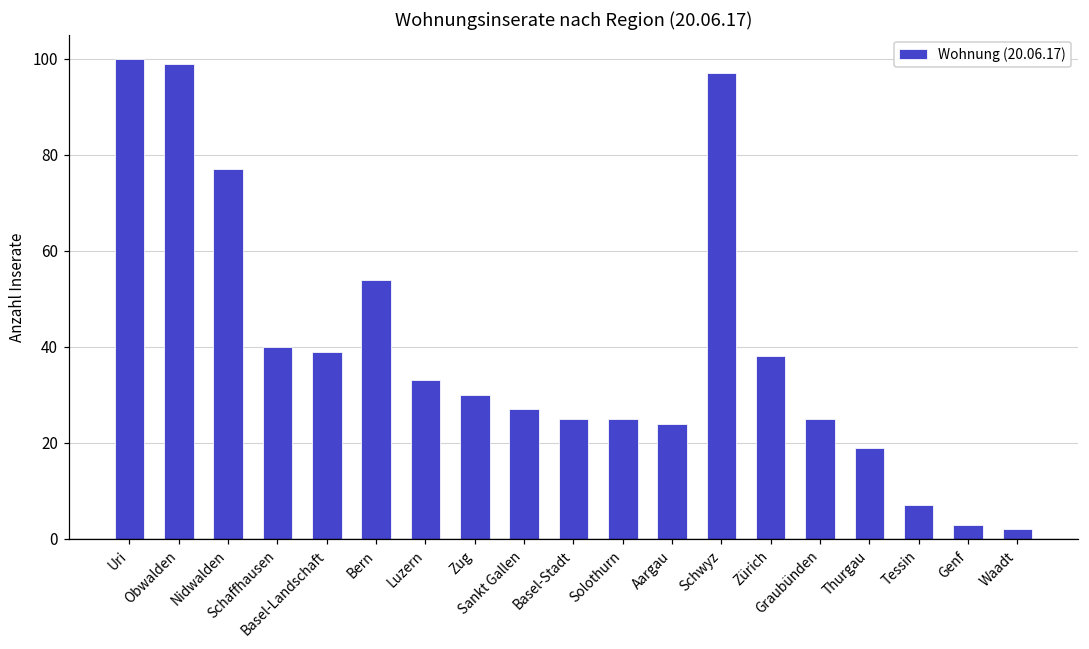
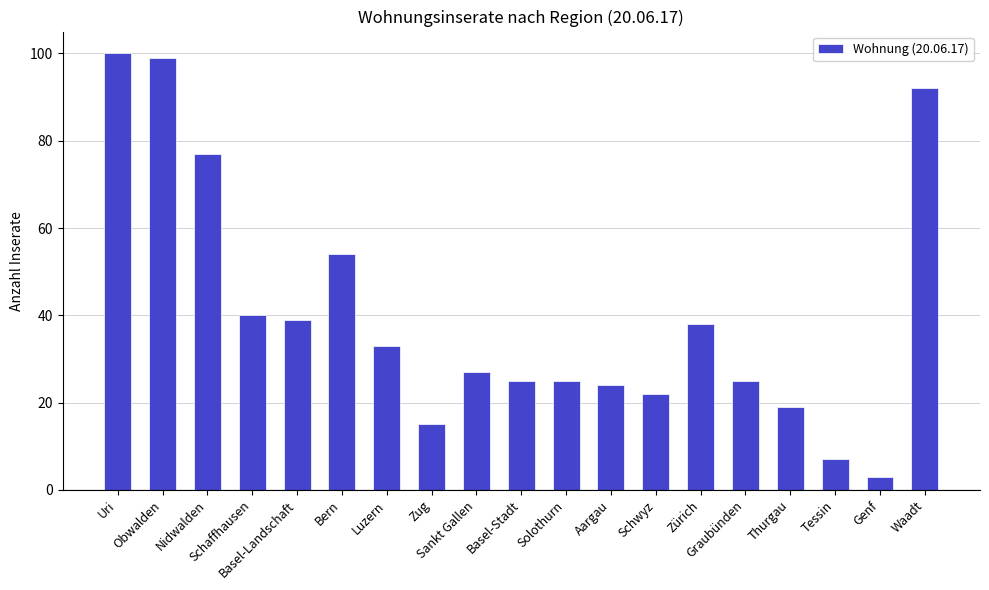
Zug: 30 -> 15
Schwyz: 97 -> 22
Waadt: 2 -> 92
